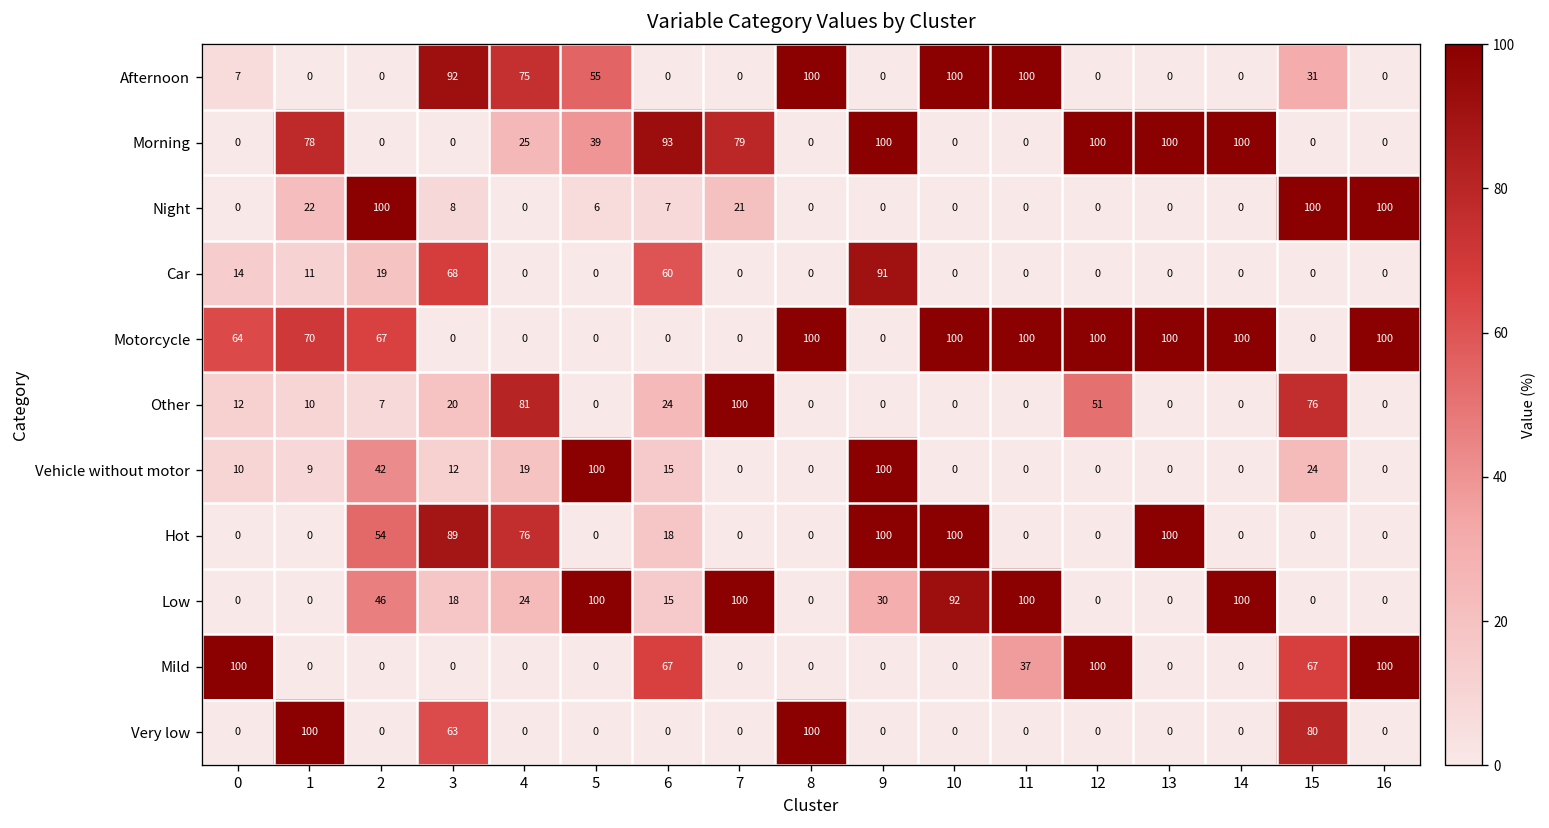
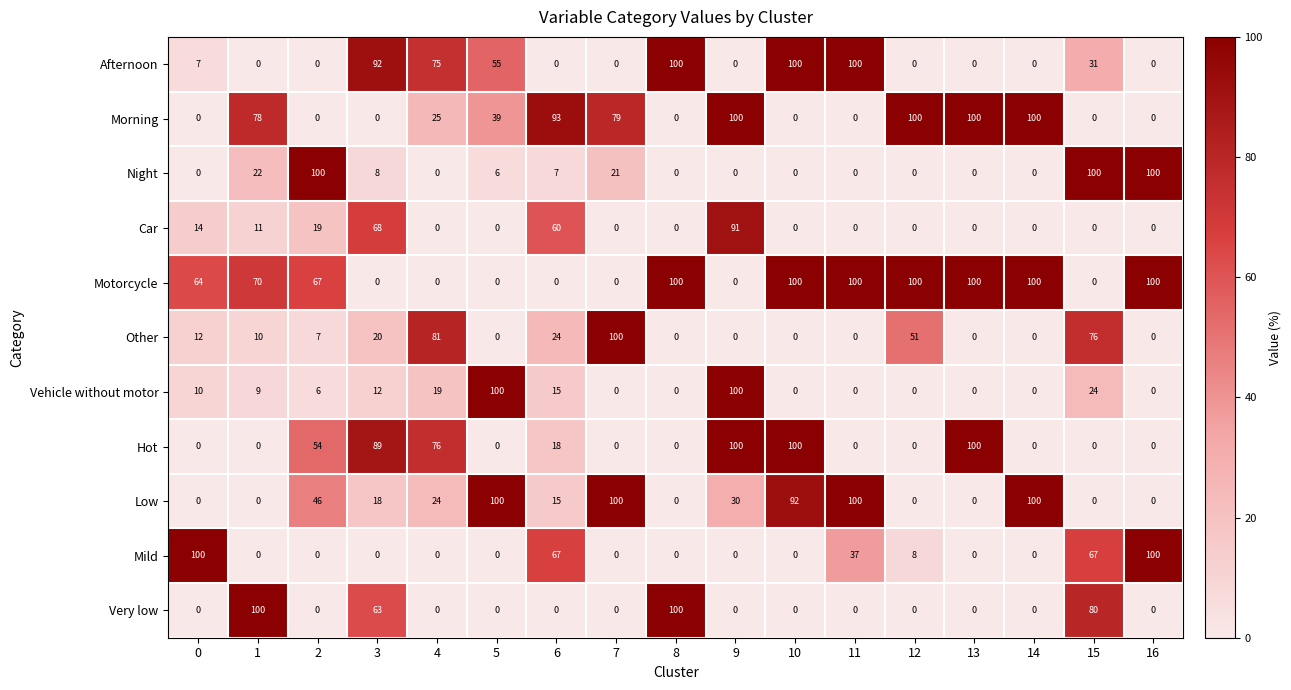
Vehicle without motor, 2: 42 -> 6
Mild, 12: 100 -> 8
